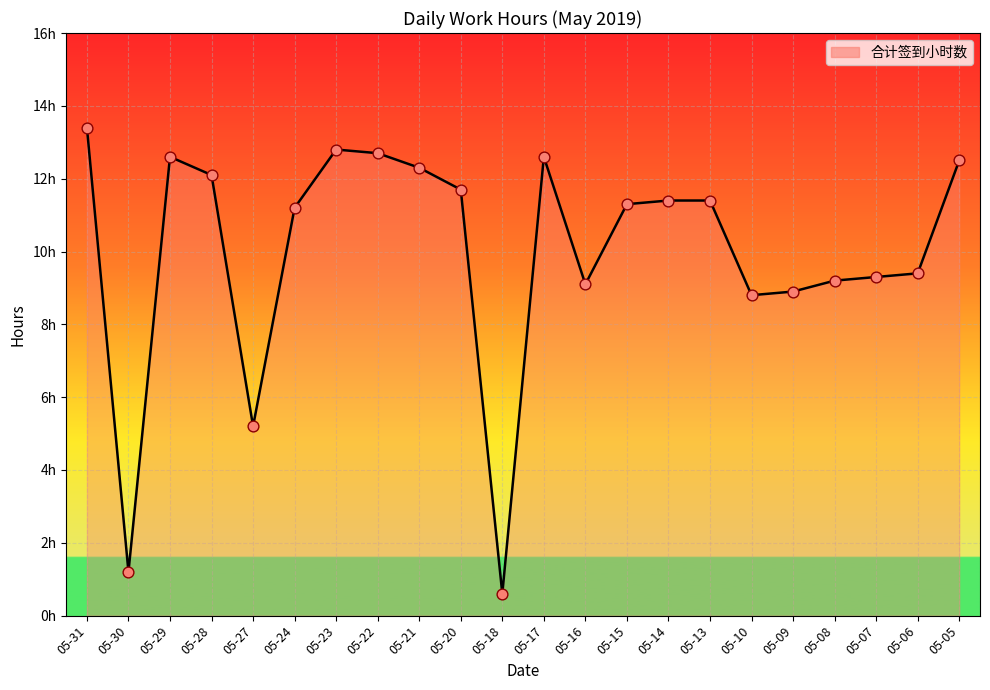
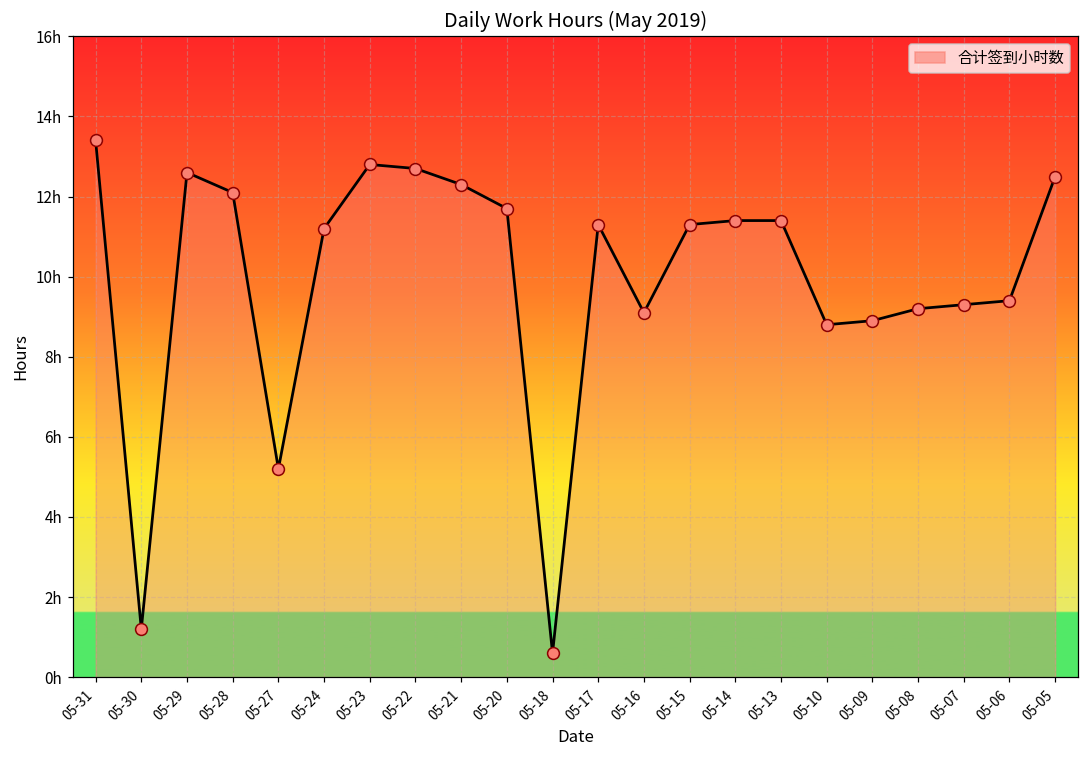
05-17: 12.6h -> 11.3h
